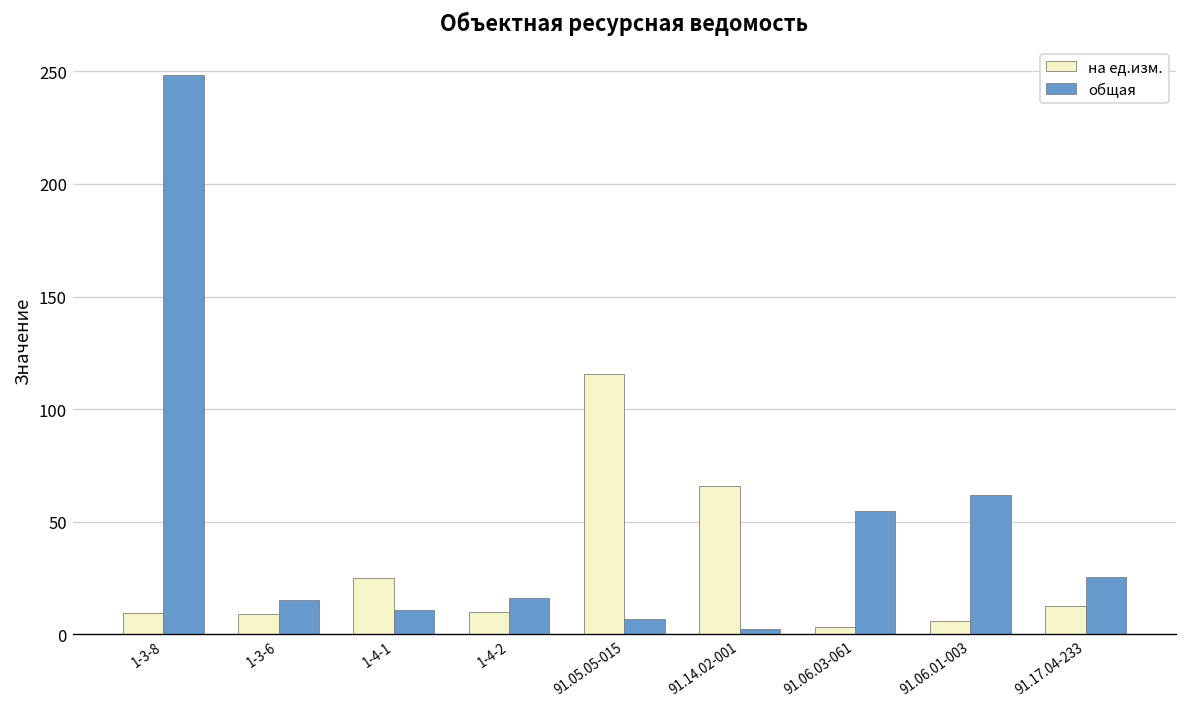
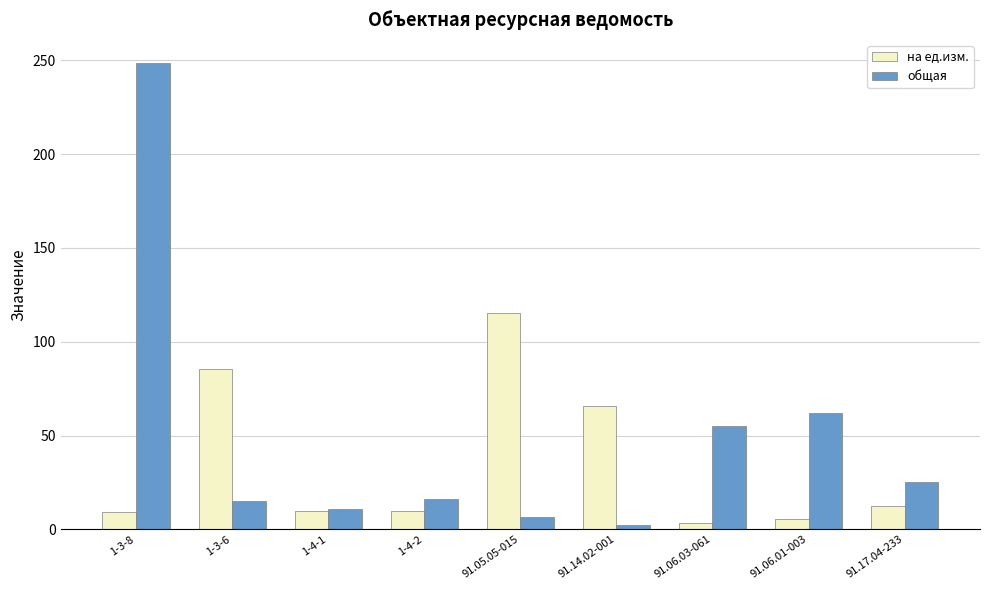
на ед.изм., 1-3-6: 9 -> 86
на ед.изм., 1-4-1: 25 -> 10
